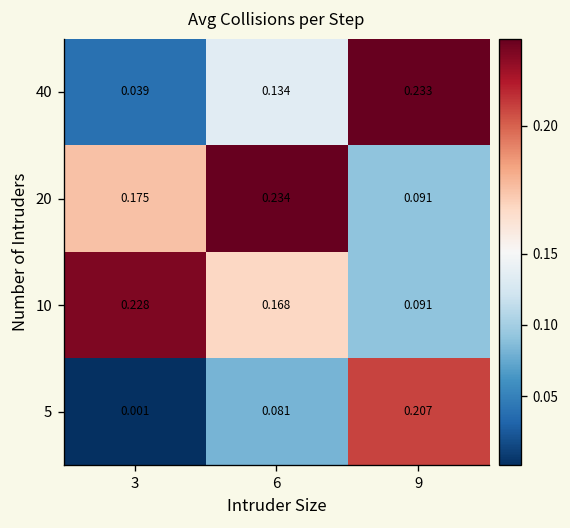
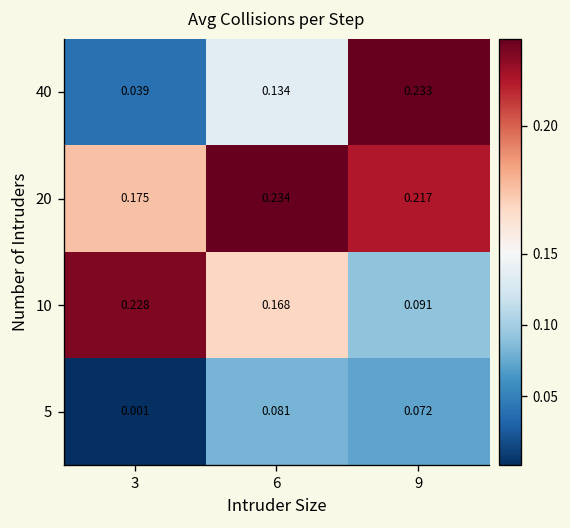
20, 9: 0.091 -> 0.217
5, 9: 0.207 -> 0.072
